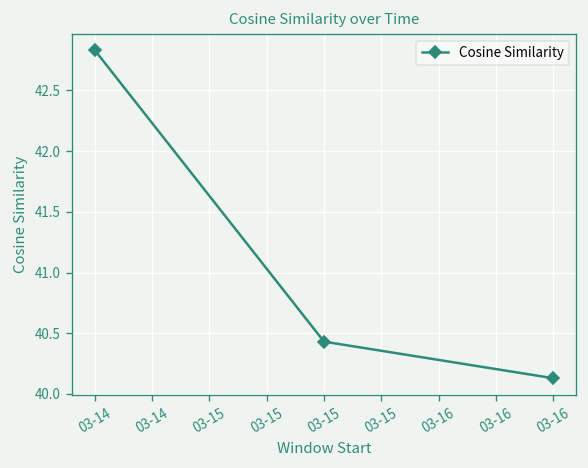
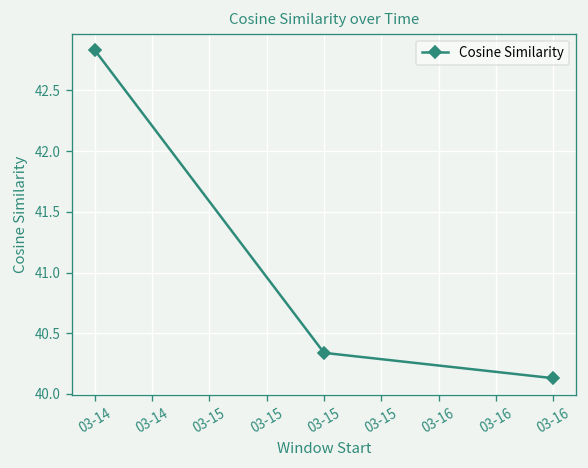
03-15: 40.43 -> 40.34
